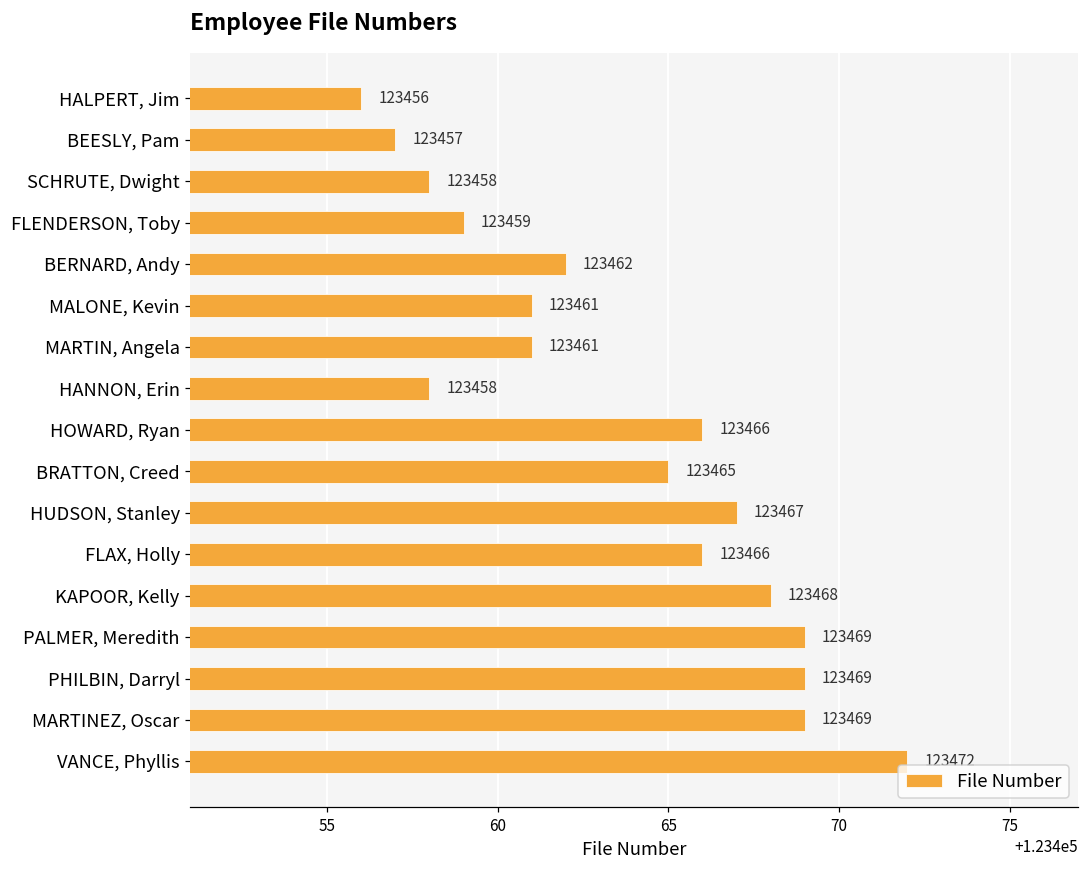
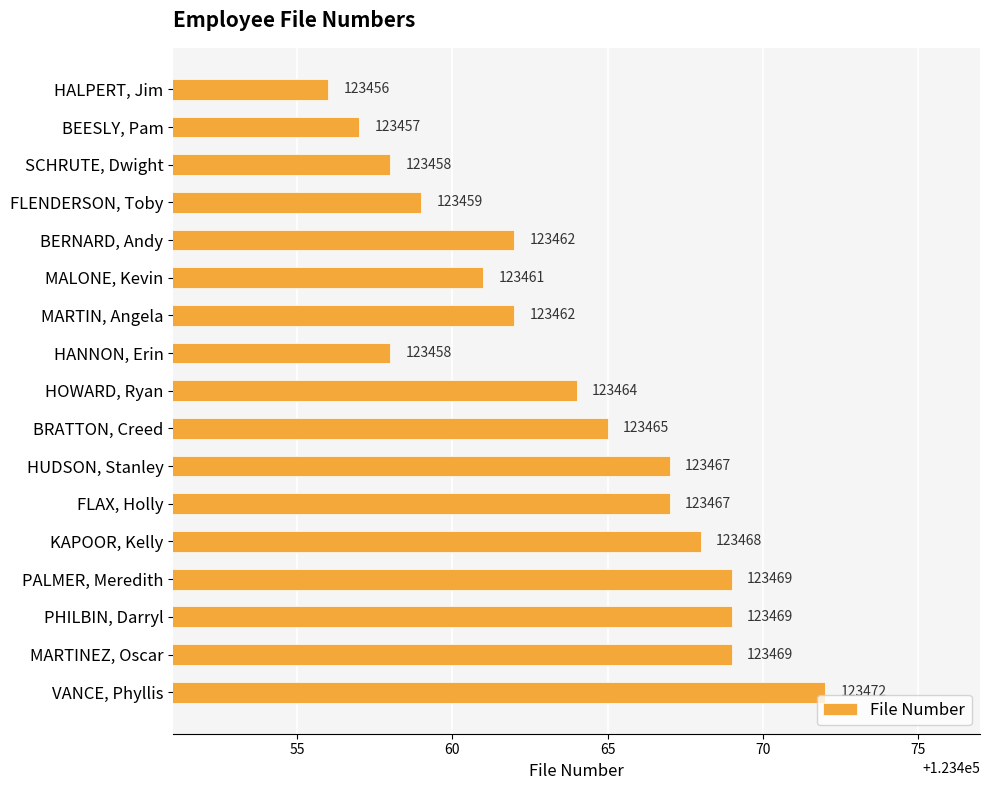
MARTIN, Angela: 123461 -> 123462
HOWARD, Ryan: 123466 -> 123464
FLAX, Holly: 123466 -> 123467
